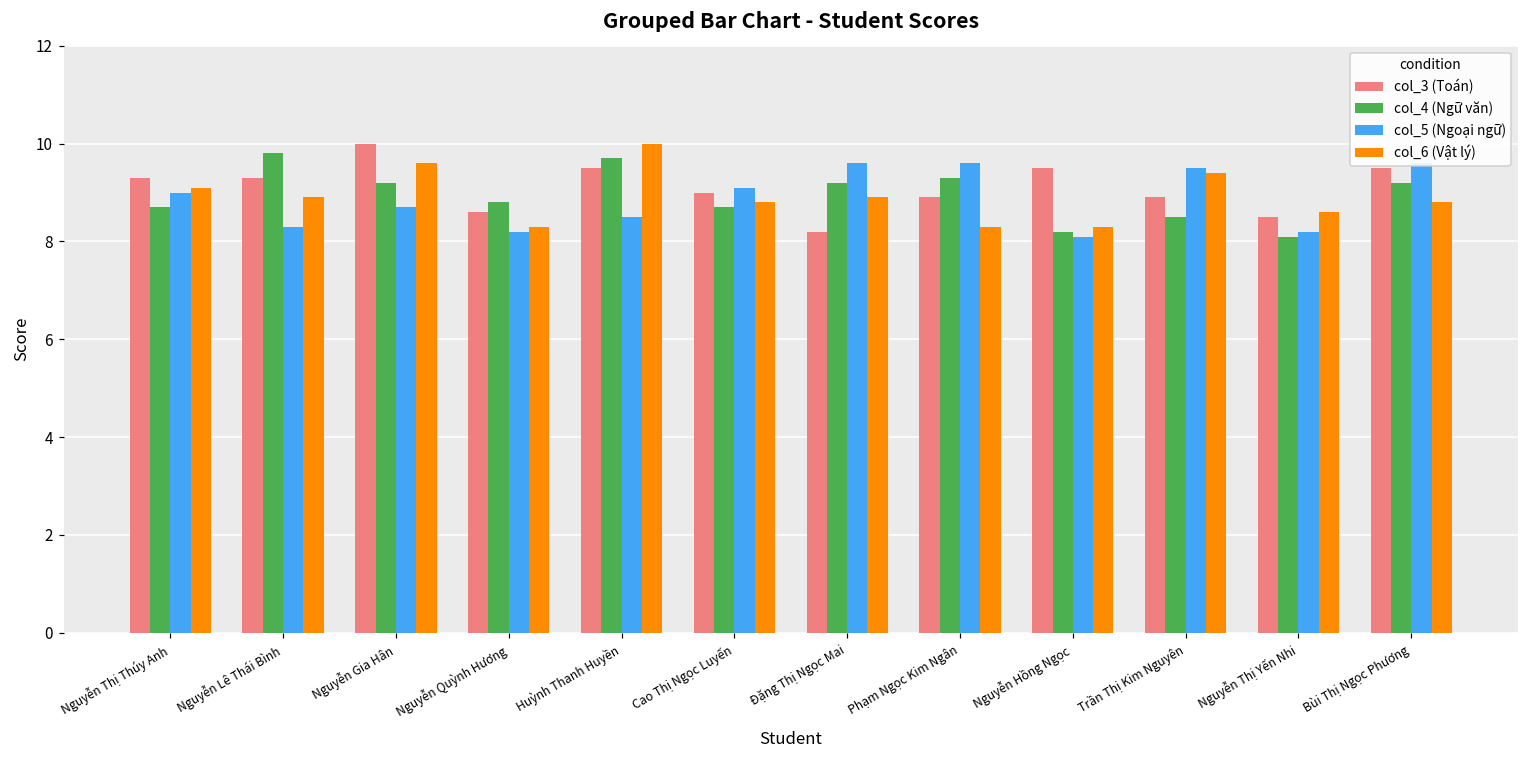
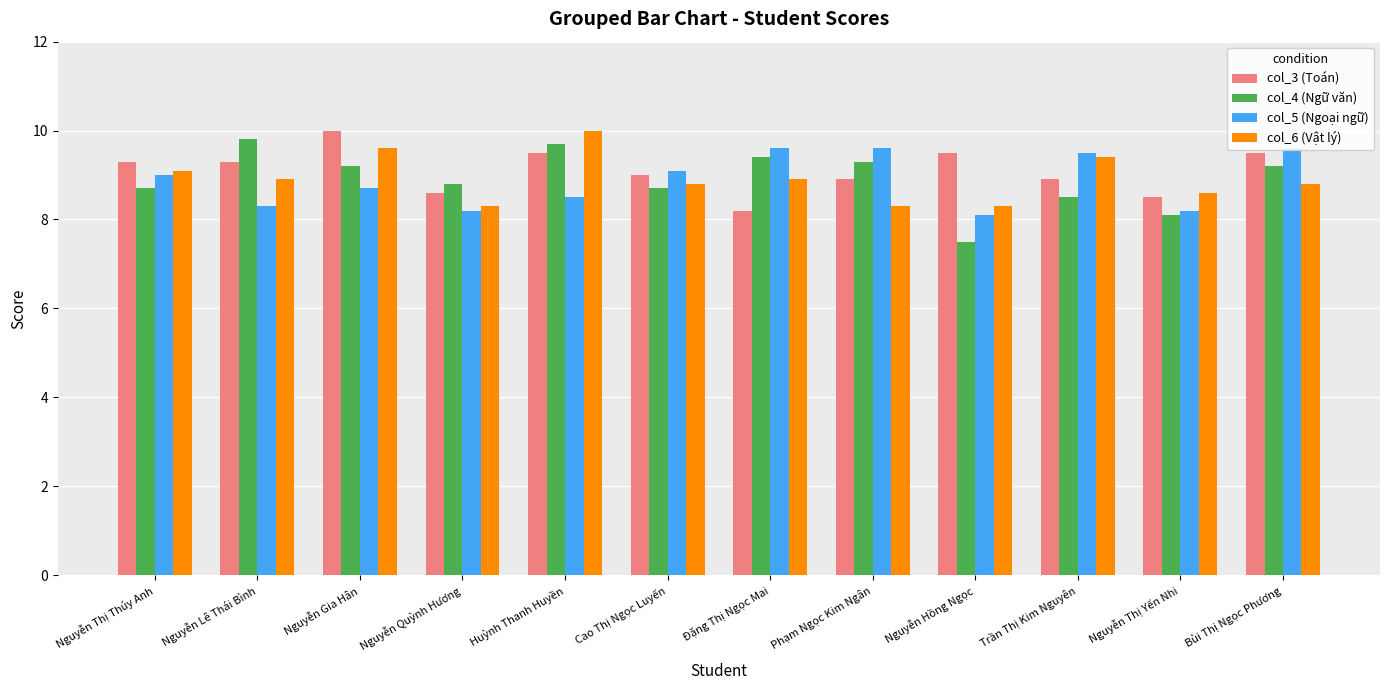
col_4 (Ngữ văn), Đặng Thị Ngọc Mai: 9.2 -> 9.4
col_4 (Ngữ văn), Nguyễn Hồng Ngọc: 8.2 -> 7.5
